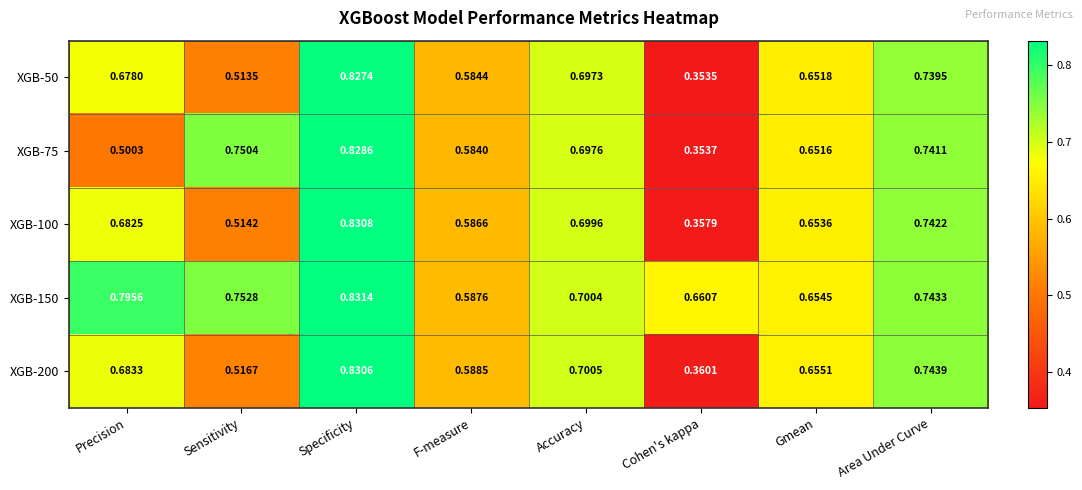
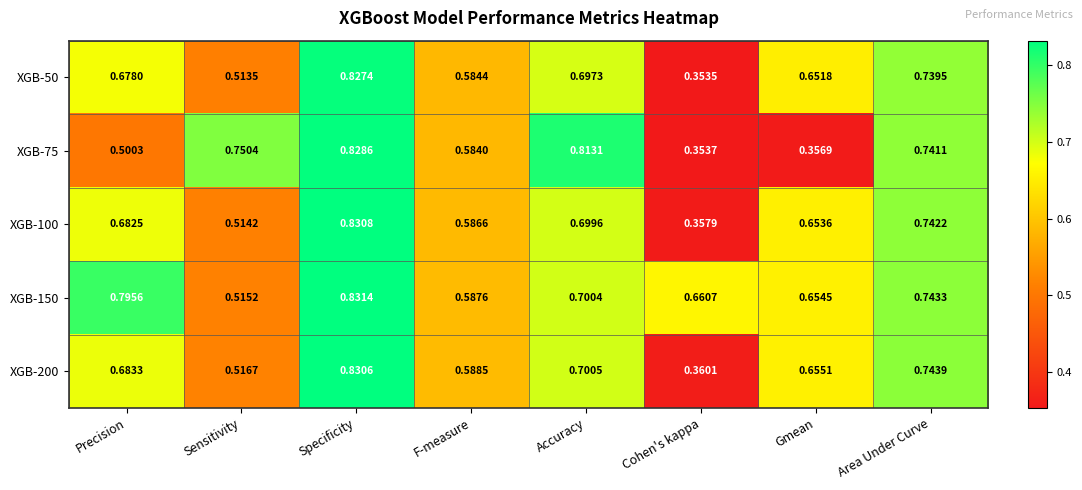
XGB-75, Accuracy: 0.6976 -> 0.8131
XGB-75, Gmean: 0.6516 -> 0.3569
XGB-150, Sensitivity: 0.7528 -> 0.5152
